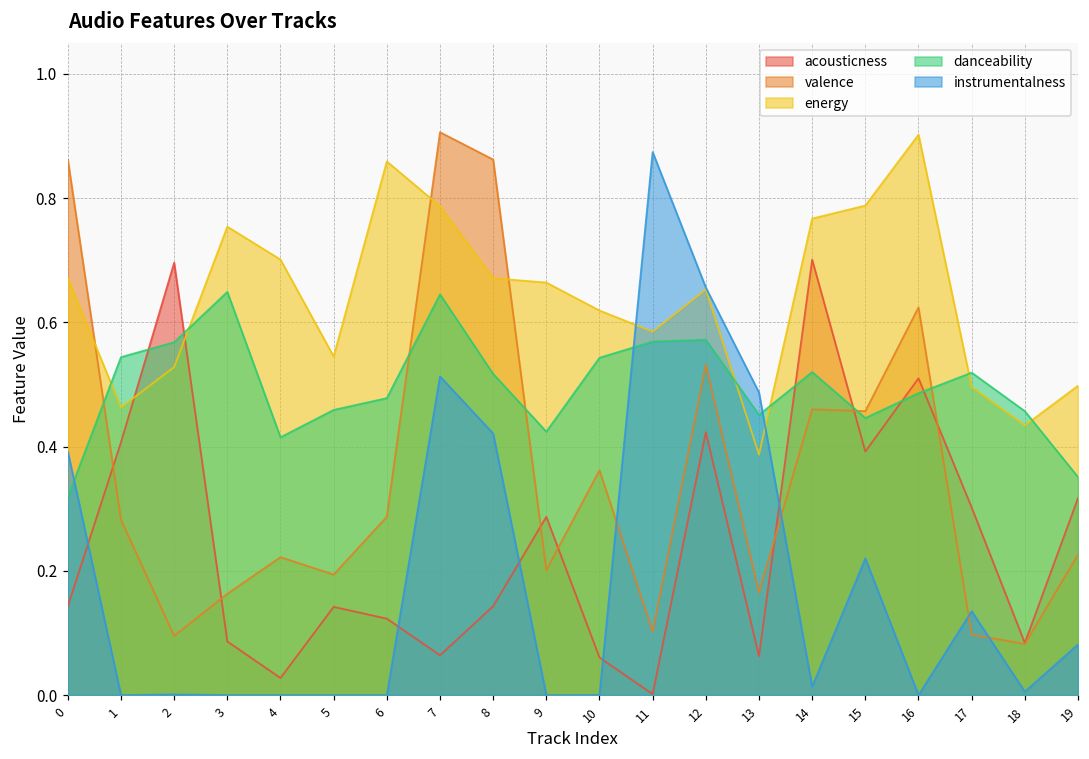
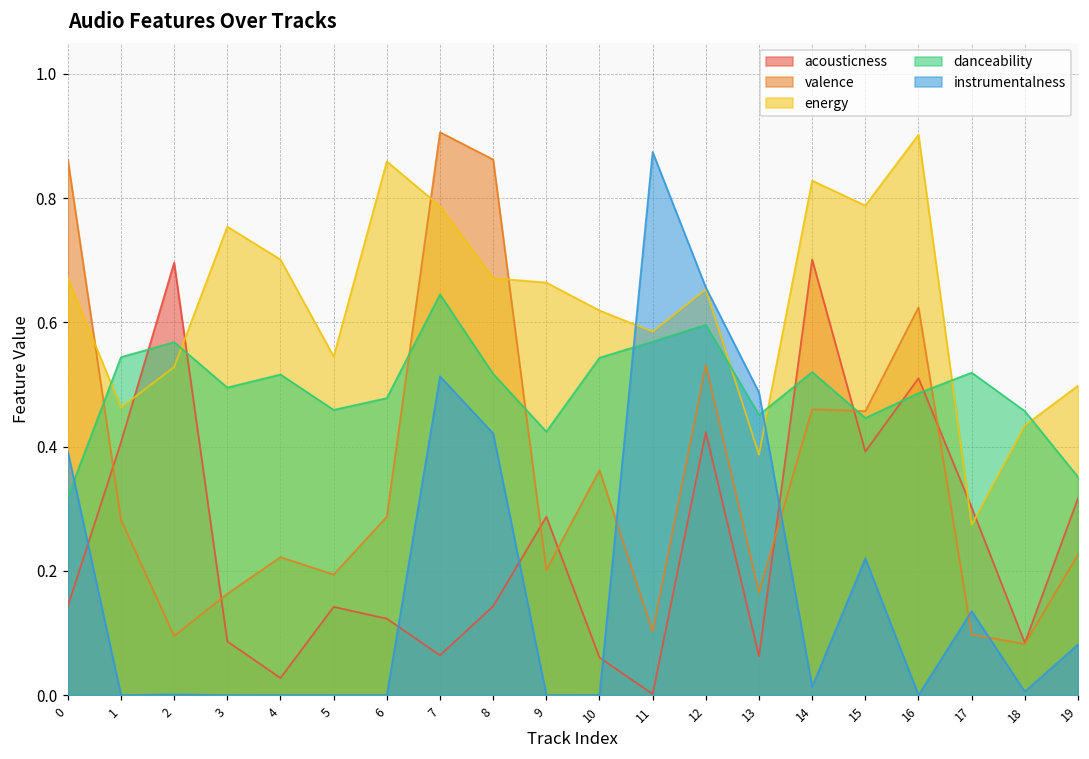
danceability, 3: 0.65 -> 0.50
danceability, 4: 0.42 -> 0.52
danceability, 12: 0.57 -> 0.60
energy, 14: 0.77 -> 0.83
energy, 17: 0.50 -> 0.27
